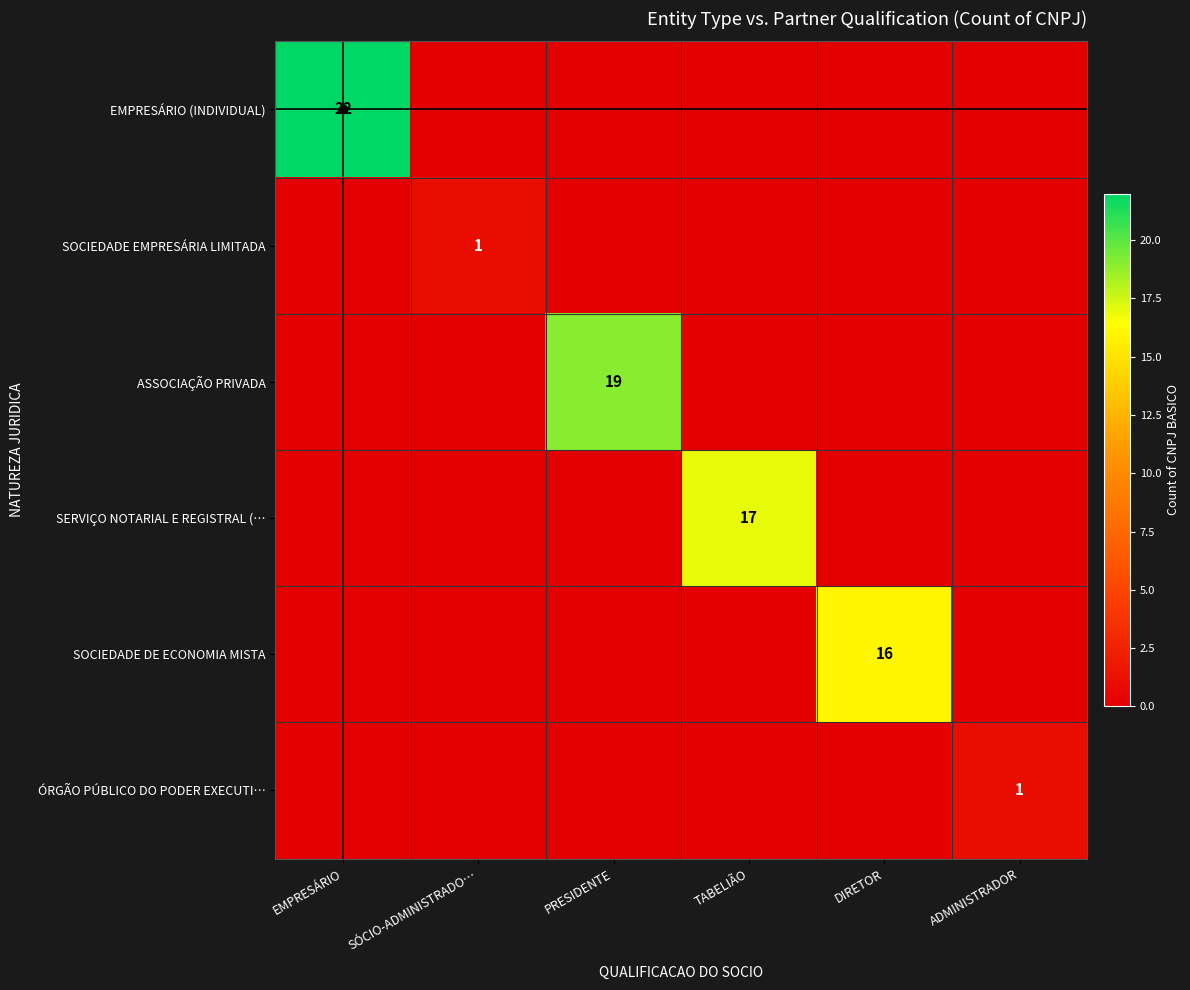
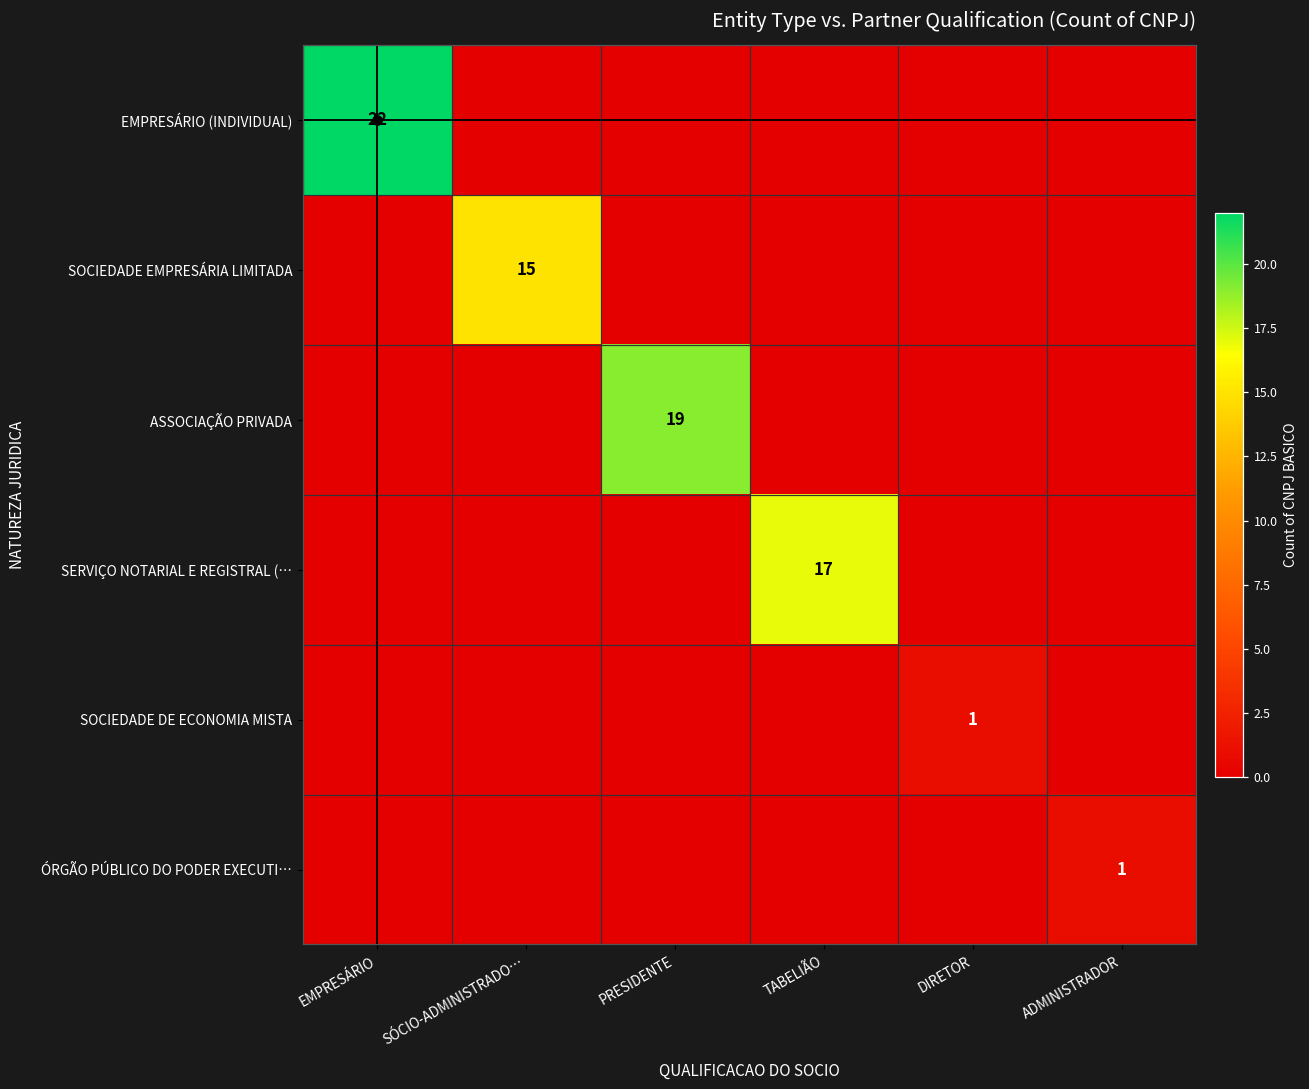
SOCIEDADE EMPRESÁRIA LIMITADA, SÓCIO-ADMINISTRADO…: 1 -> 15
SOCIEDADE DE ECONOMIA MISTA, DIRETOR: 16 -> 1
